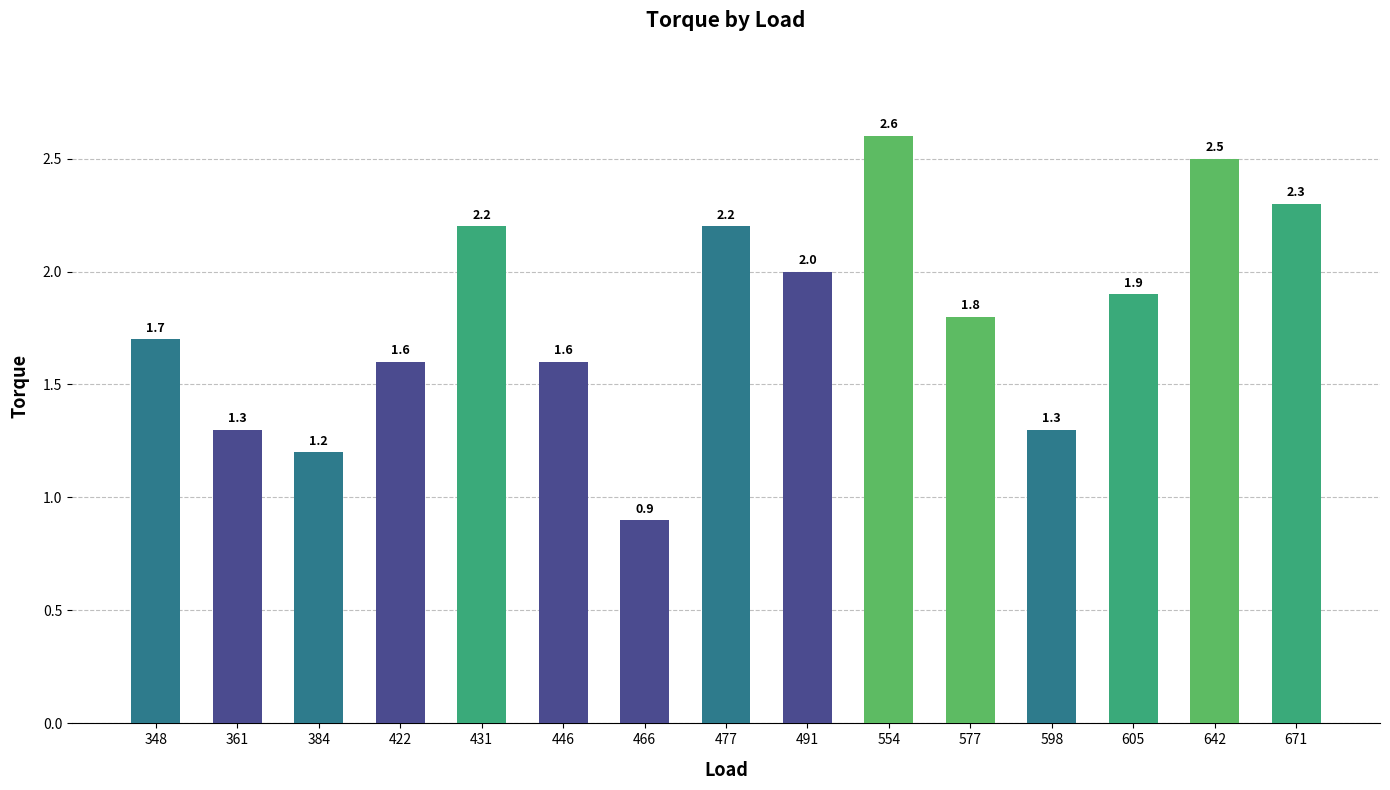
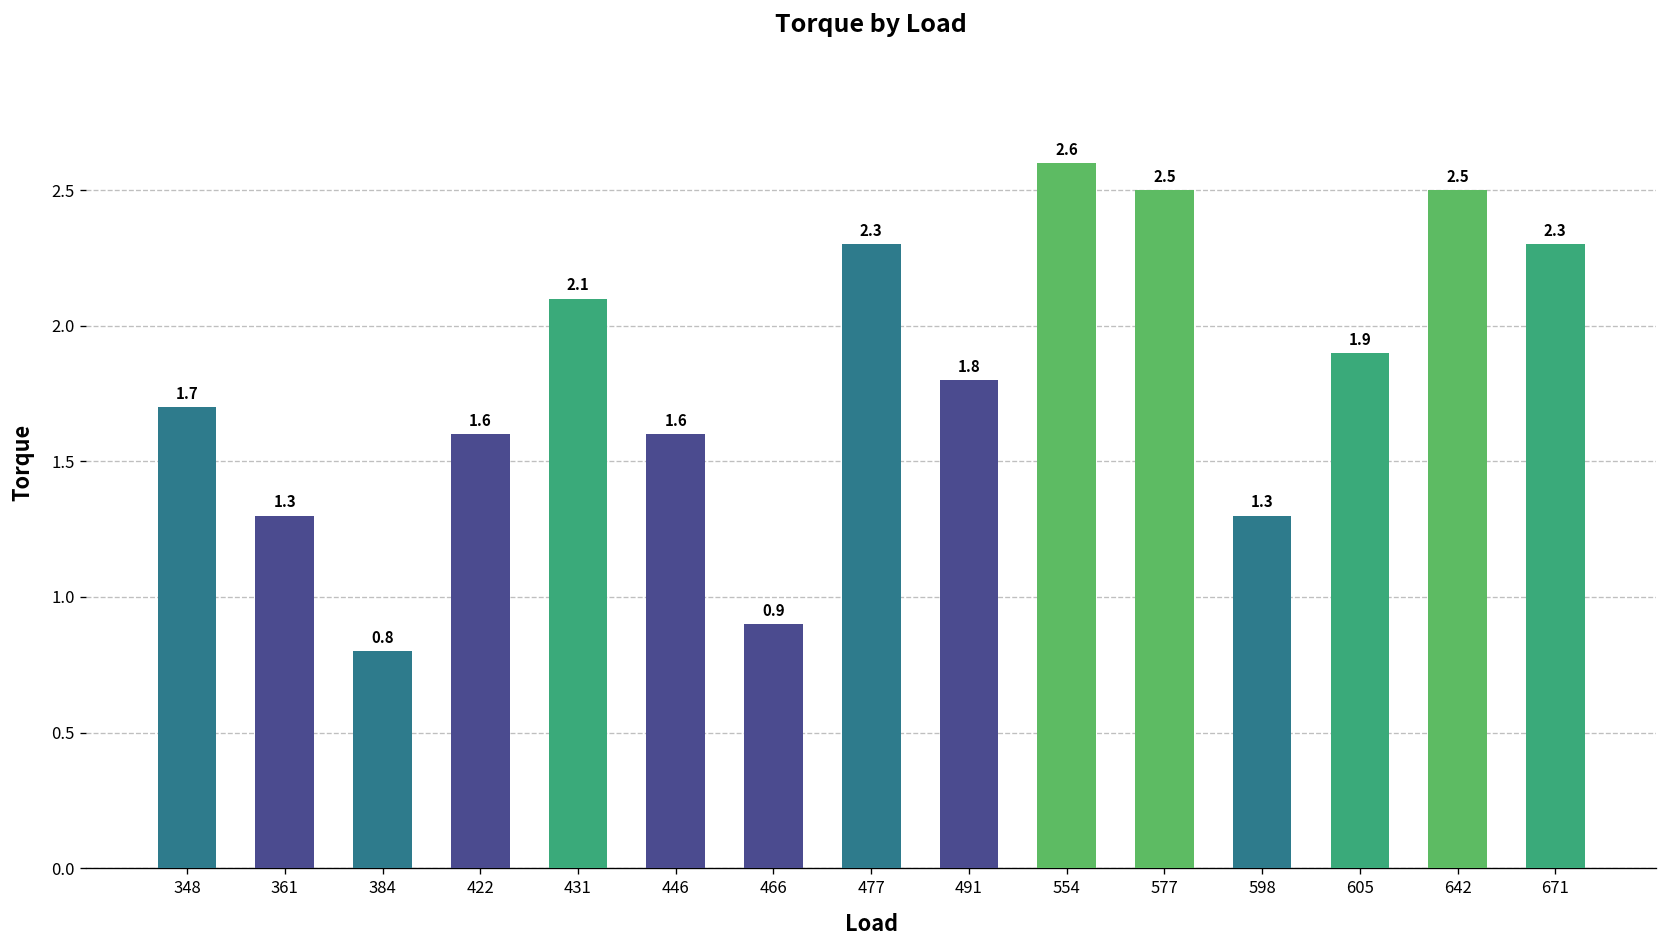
384: 1.2 -> 0.8
431: 2.2 -> 2.1
477: 2.2 -> 2.3
491: 2.0 -> 1.8
577: 1.8 -> 2.5
